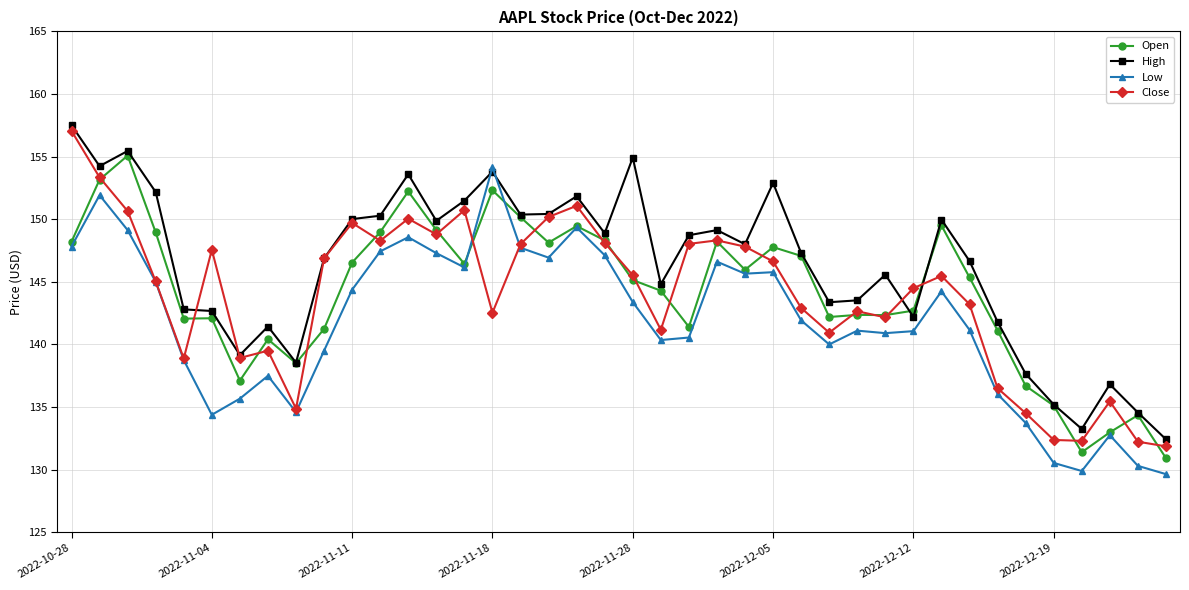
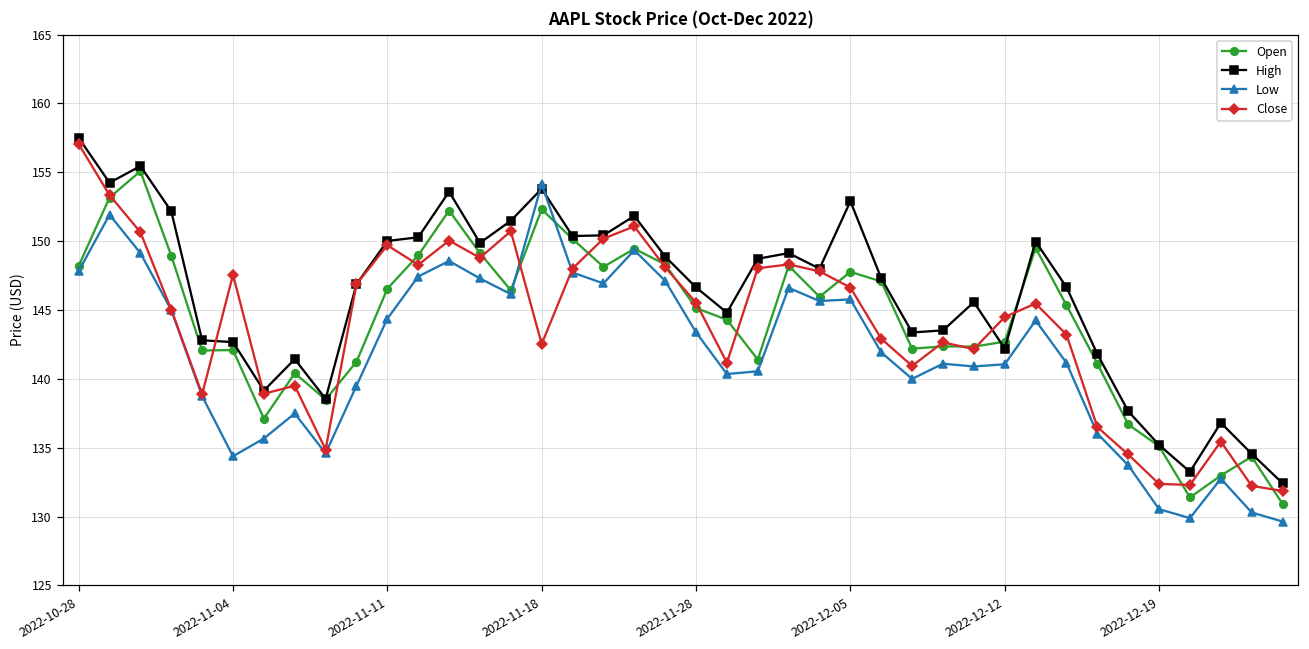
High, 2022-11-28: 154.9 -> 146.6
